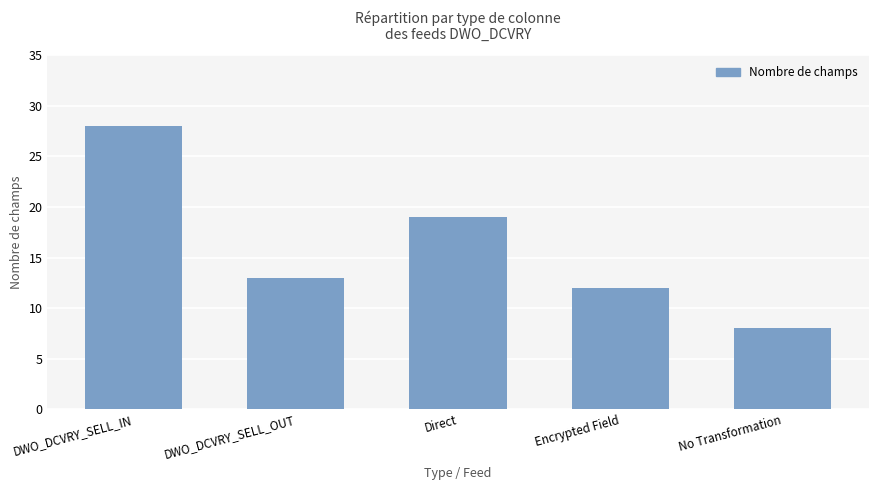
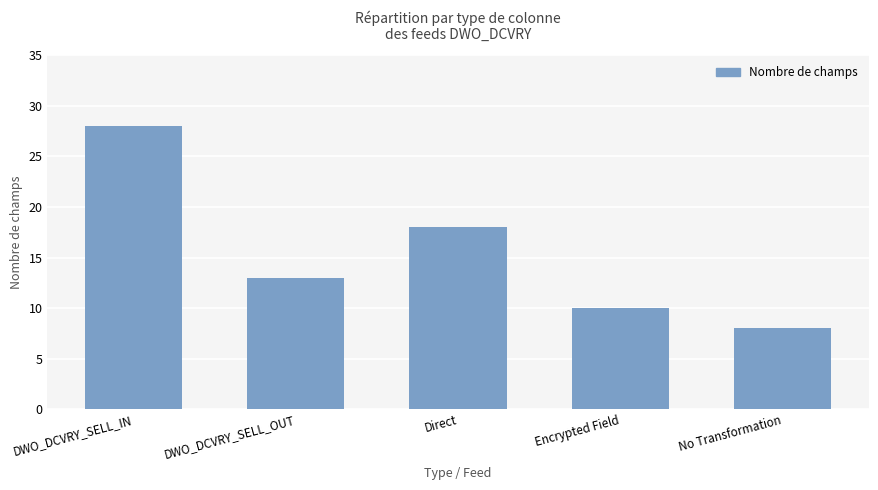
Direct: 19 -> 18
Encrypted Field: 12 -> 10
